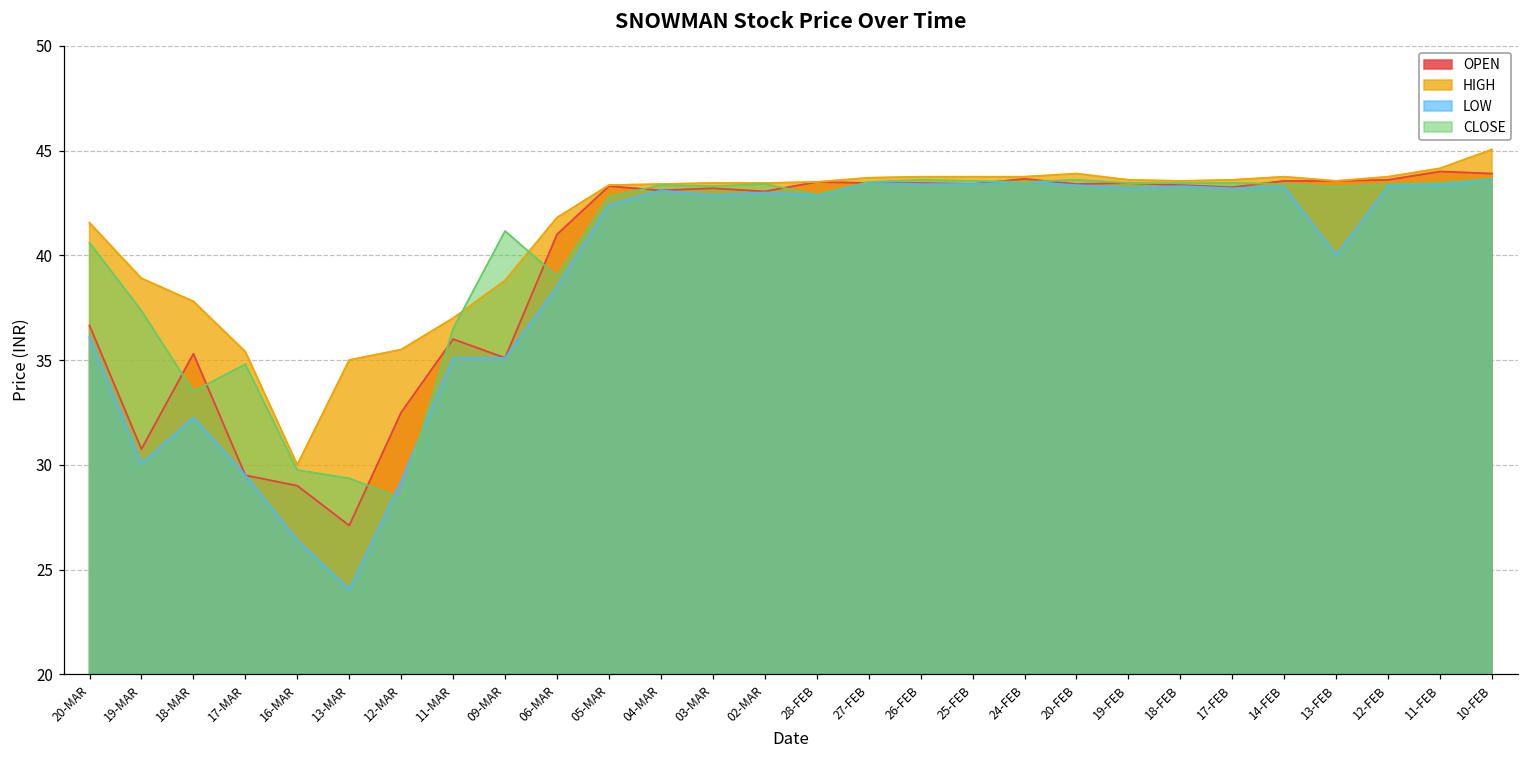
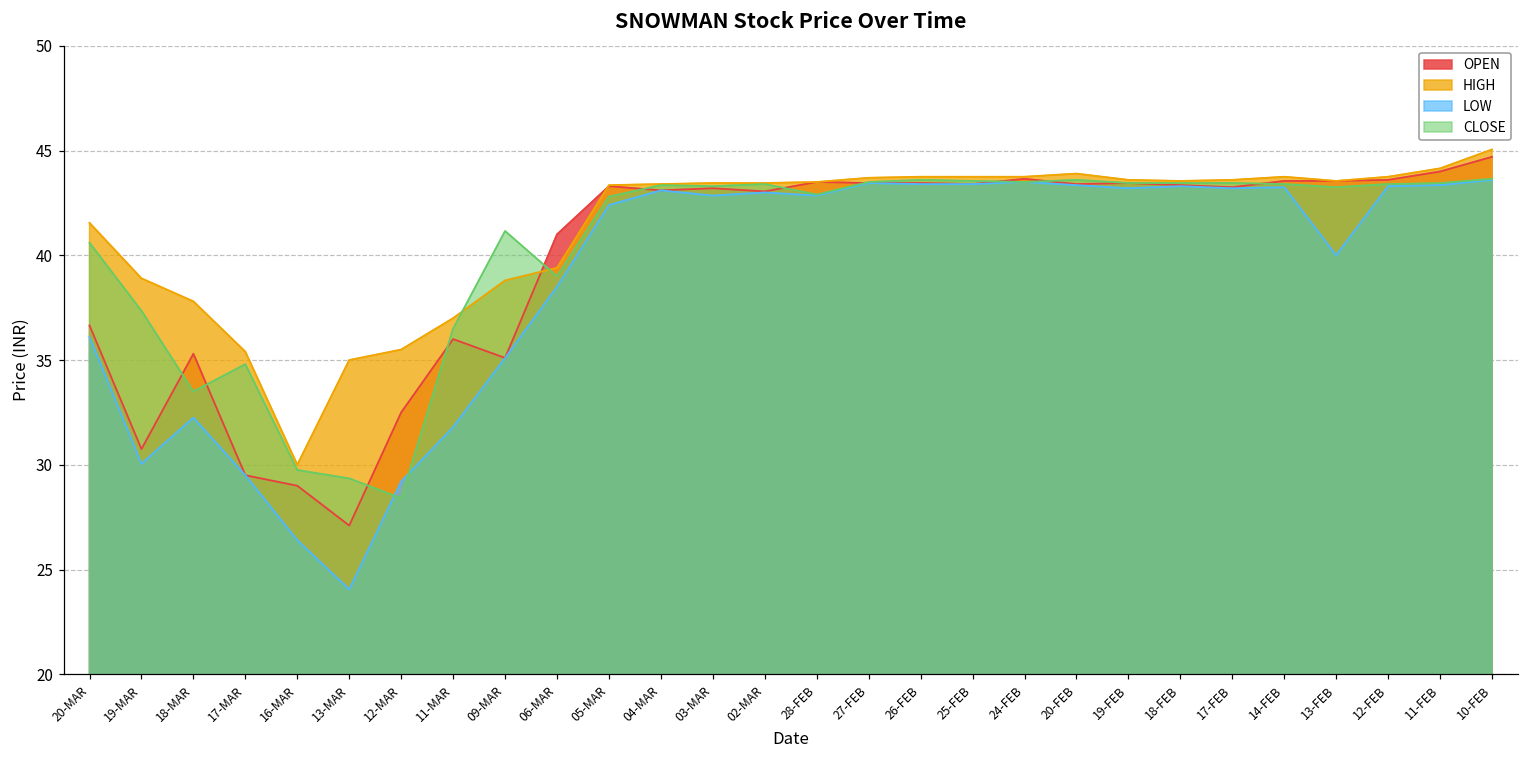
LOW, 11-MAR: 35.1 -> 31.8
HIGH, 06-MAR: 41.8 -> 39.4
OPEN, 10-FEB: 43.9 -> 44.7
